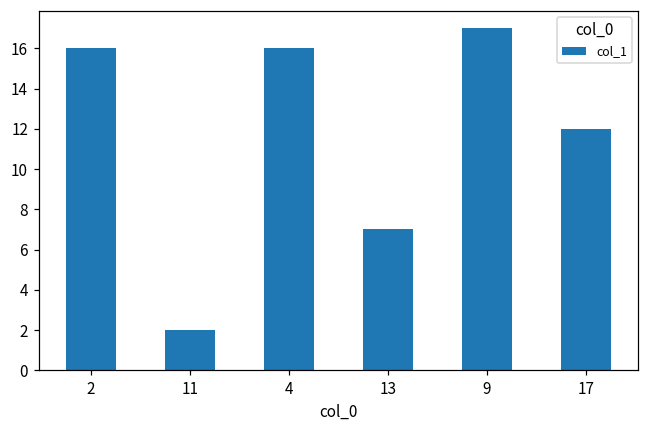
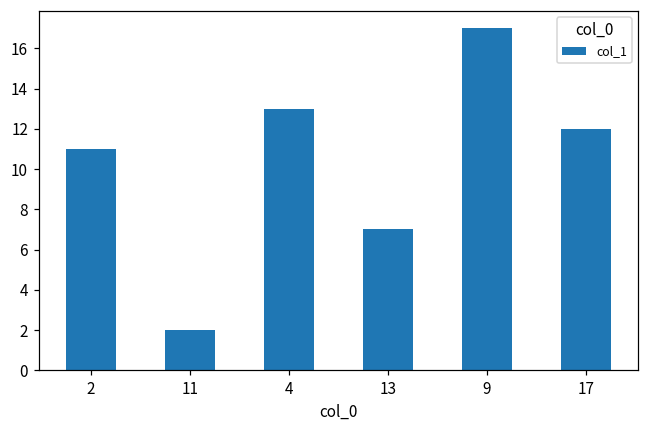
2: 16 -> 11
4: 16 -> 13
